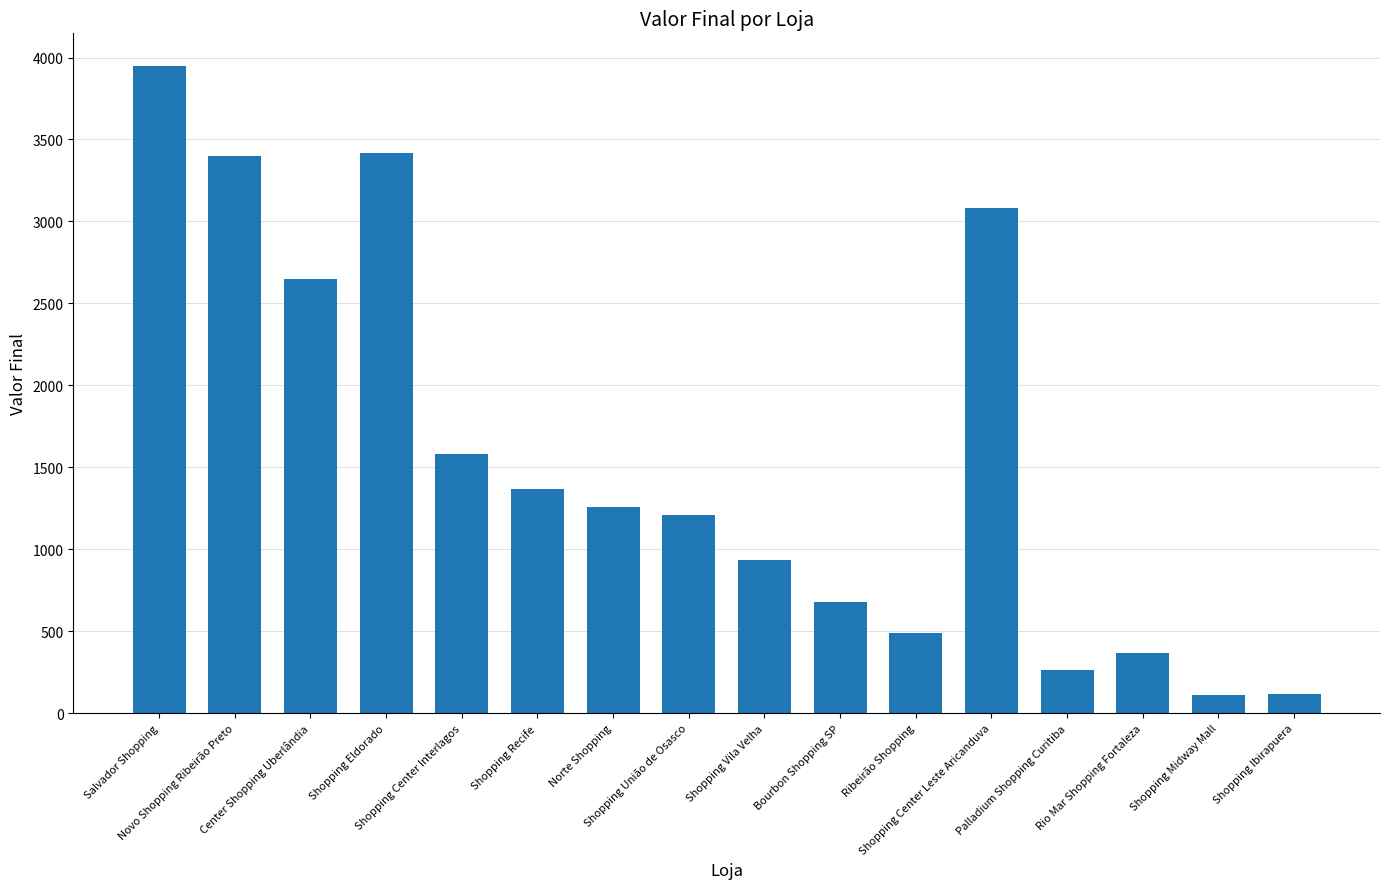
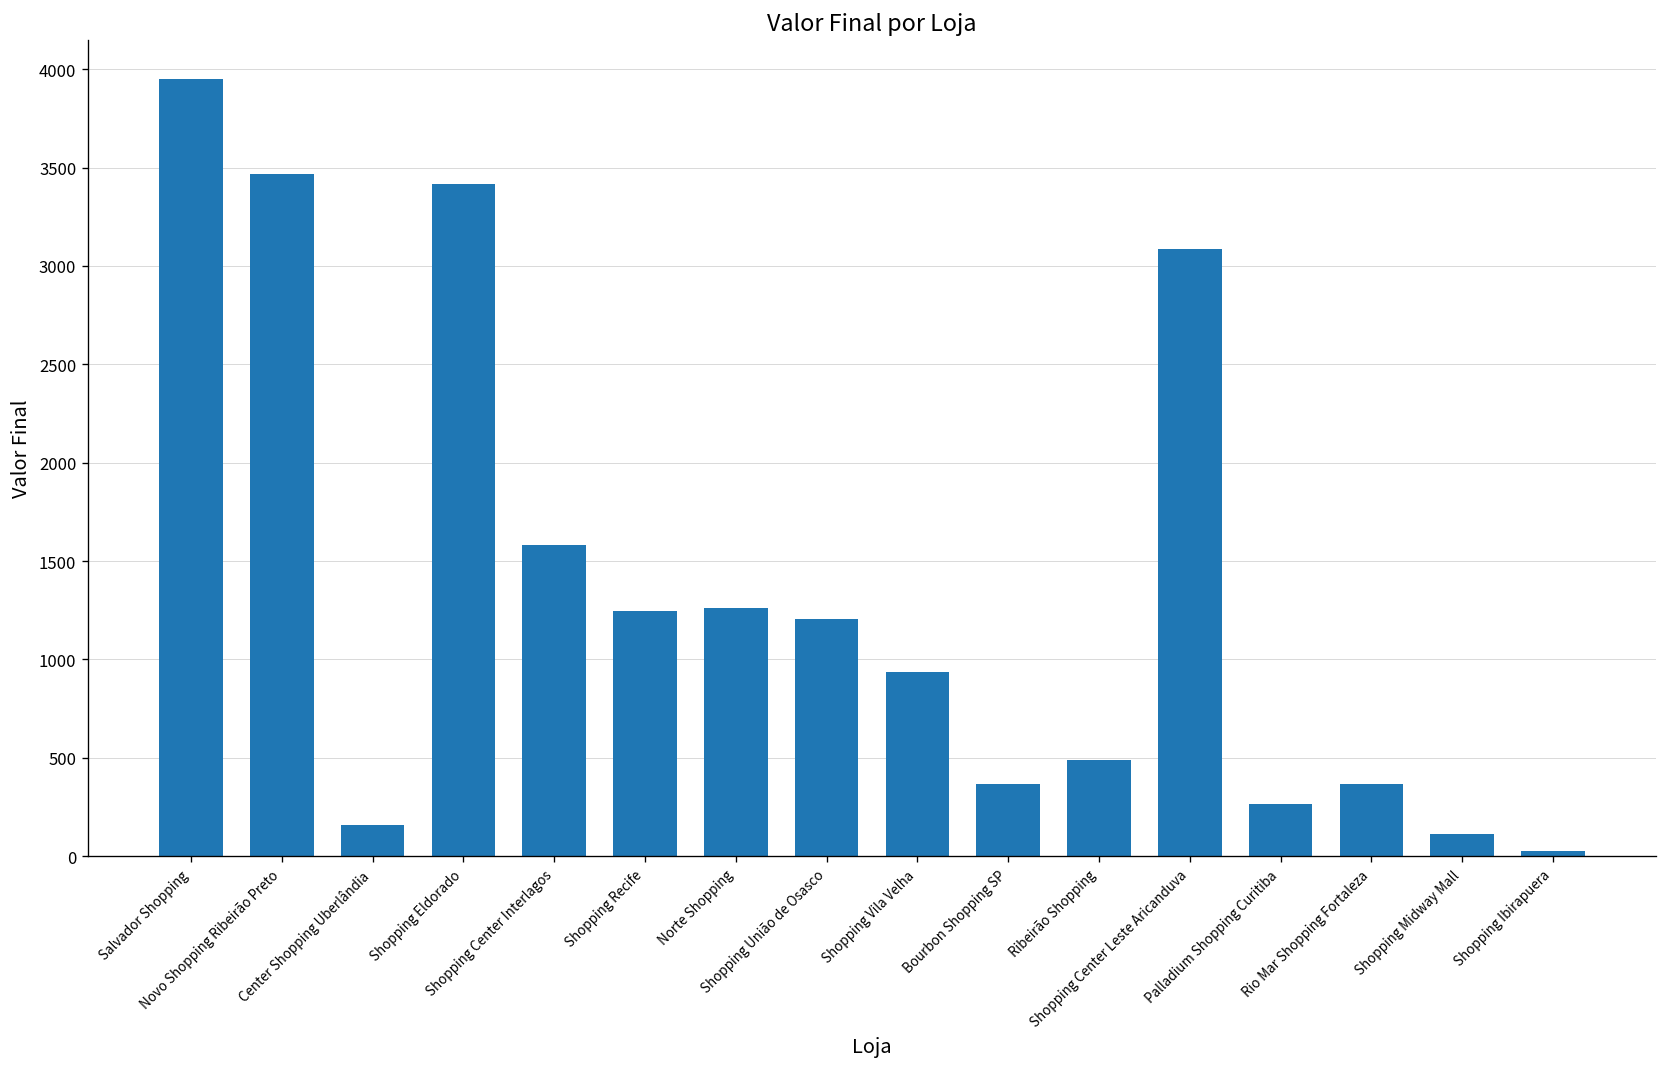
Novo Shopping Ribeirão Preto: 3400 -> 3470
Center Shopping Uberlândia: 2650 -> 160
Shopping Recife: 1370 -> 1250
Bourbon Shopping SP: 680 -> 370
Shopping Ibirapuera: 120 -> 30
